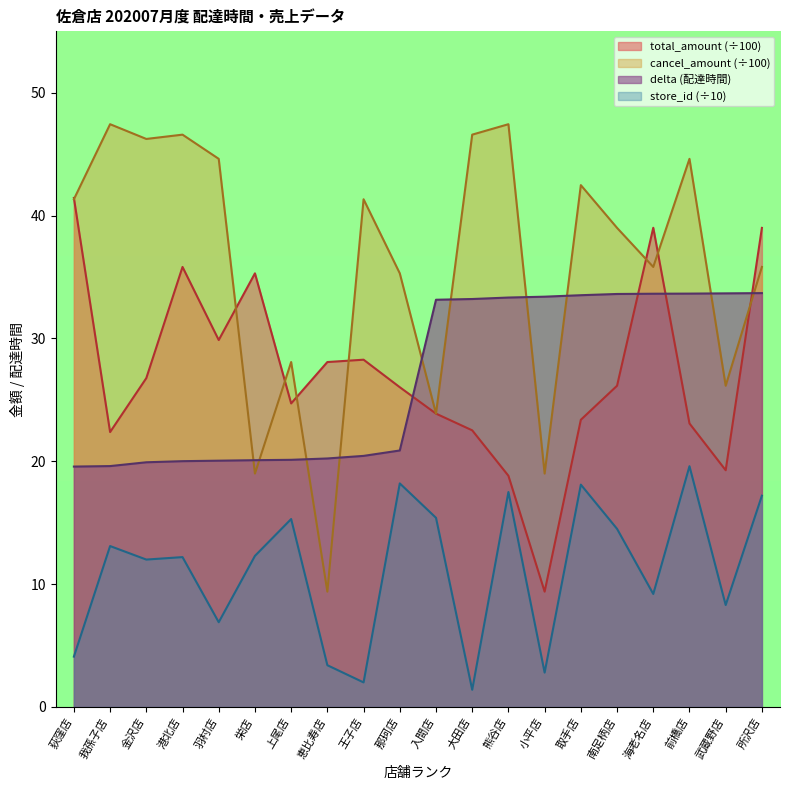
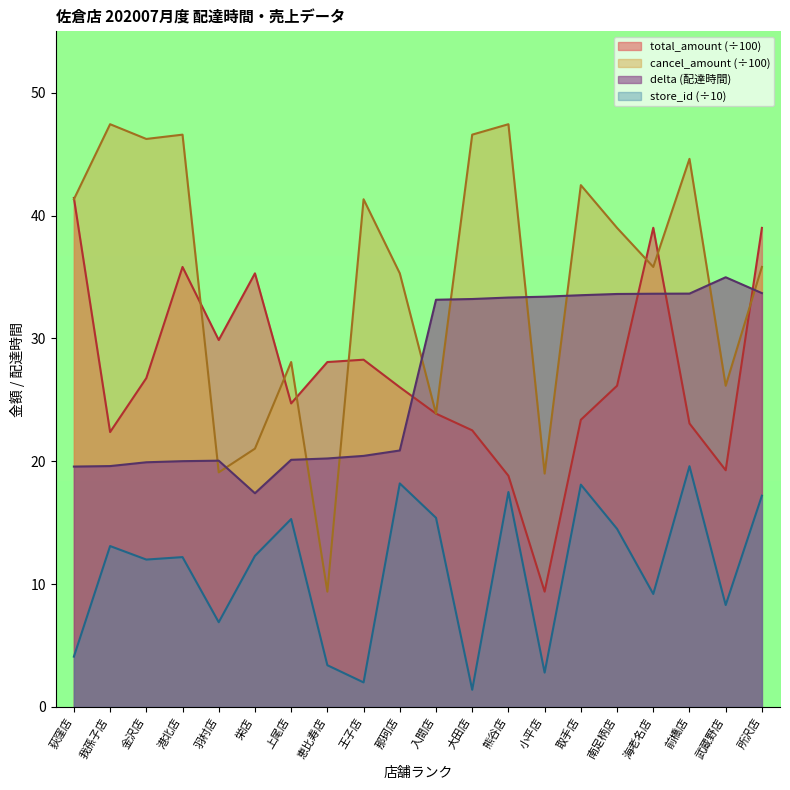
cancel_amount (÷100), 羽村店: 44.6 -> 19.1
cancel_amount (÷100), 栄店: 19.0 -> 21.0
delta (配達時間), 栄店: 20.1 -> 17.4
delta (配達時間), 武蔵野店: 33.7 -> 35.0
